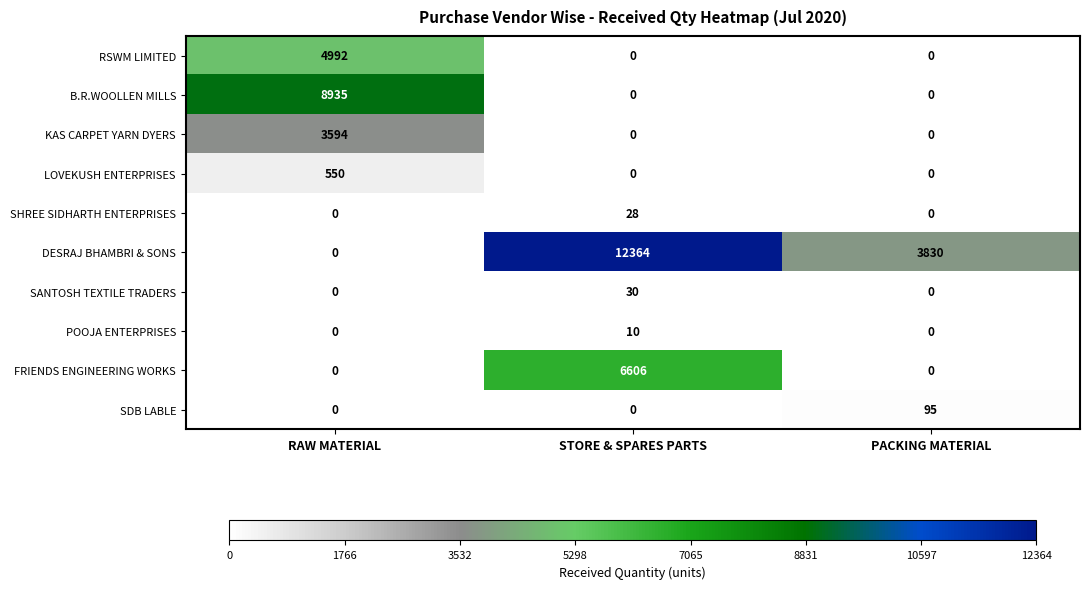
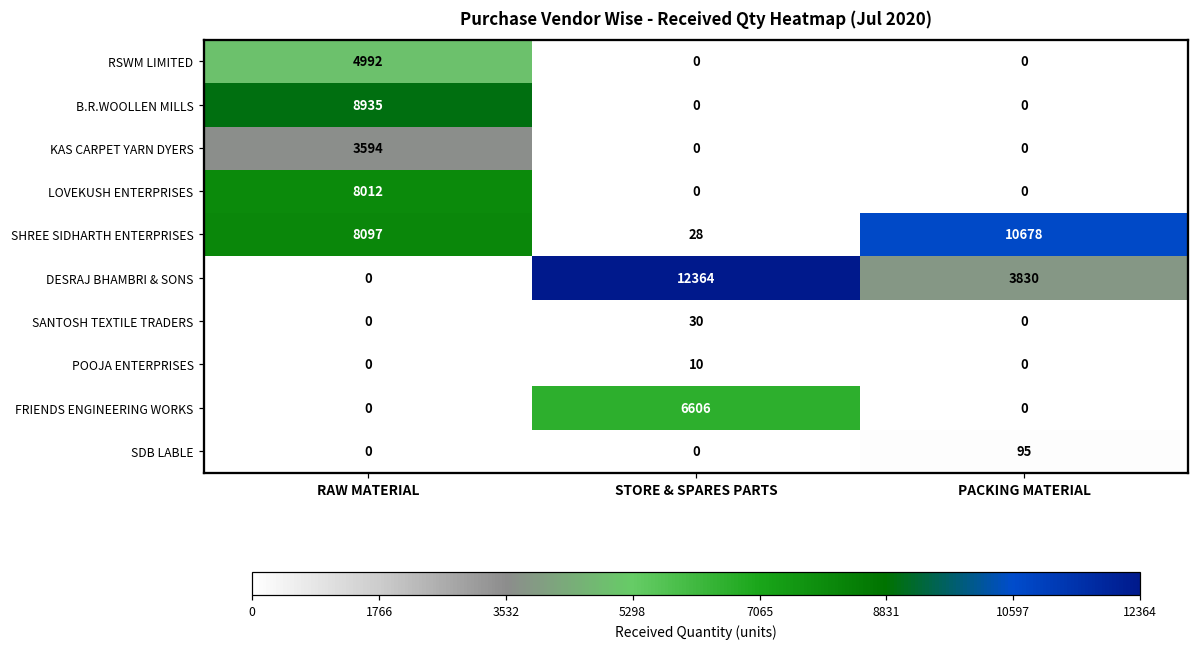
LOVEKUSH ENTERPRISES, RAW MATERIAL: 550 -> 8012
SHREE SIDHARTH ENTERPRISES, RAW MATERIAL: 0 -> 8097
SHREE SIDHARTH ENTERPRISES, PACKING MATERIAL: 0 -> 10678
